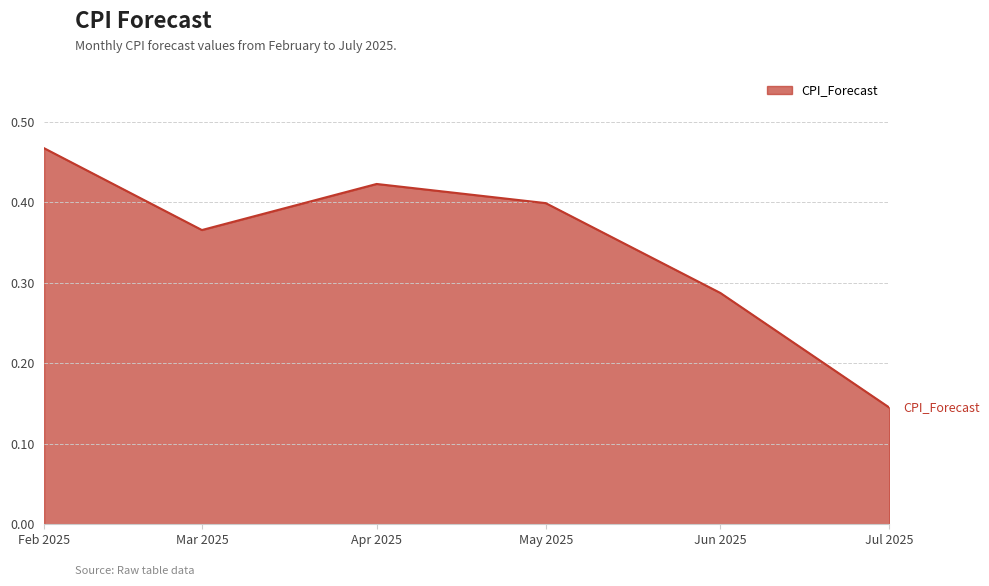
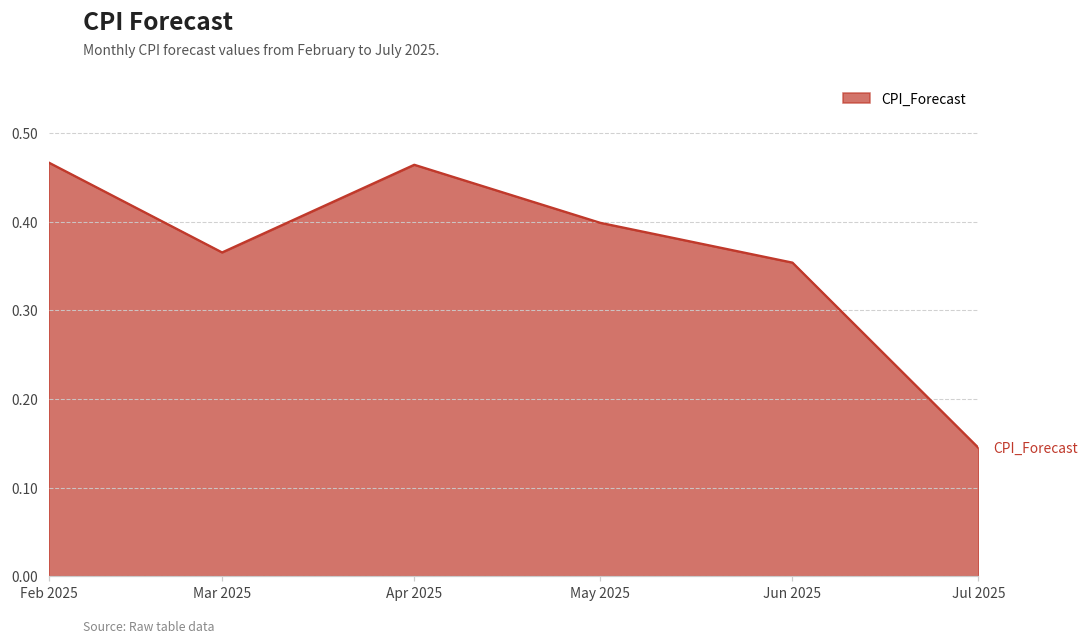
Apr 2025: 0.42 -> 0.46
Jun 2025: 0.29 -> 0.35
